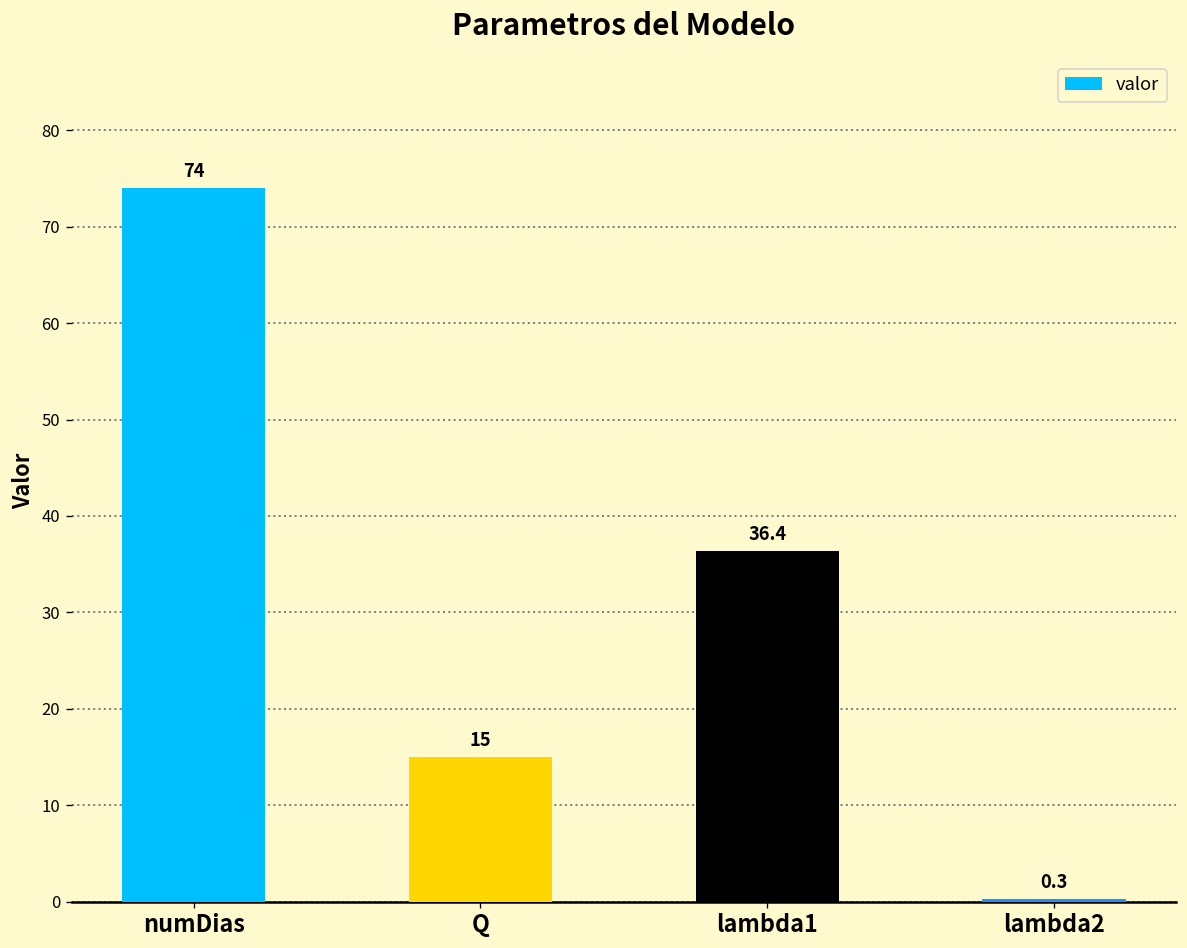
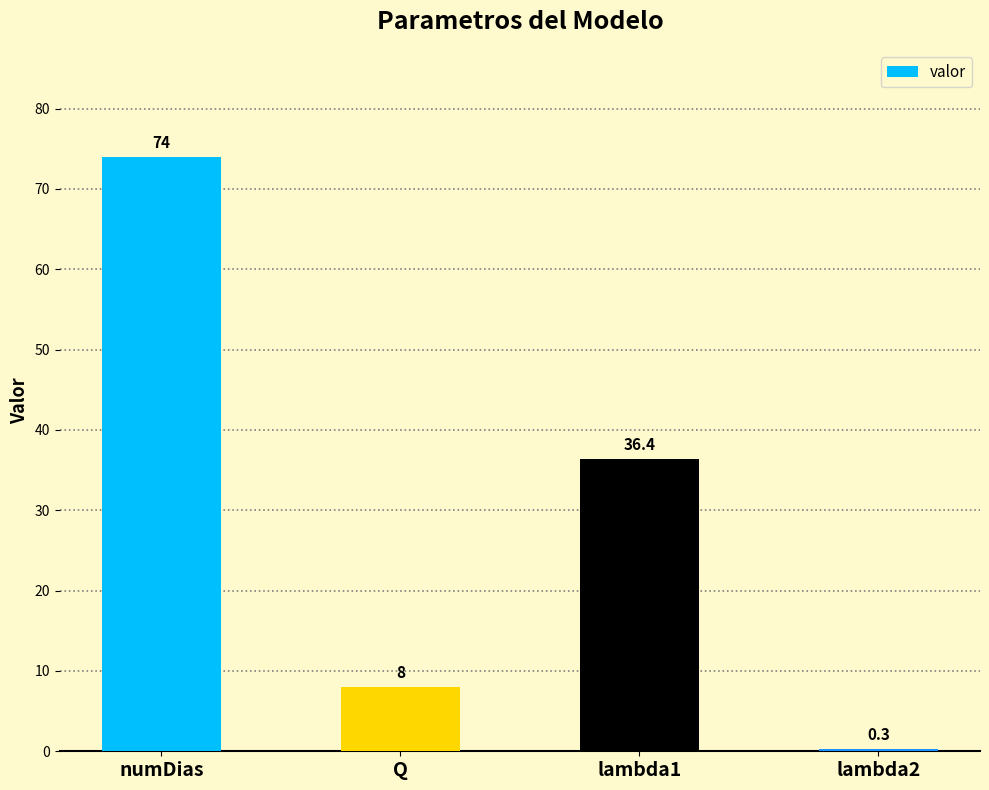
Q: 15 -> 8
